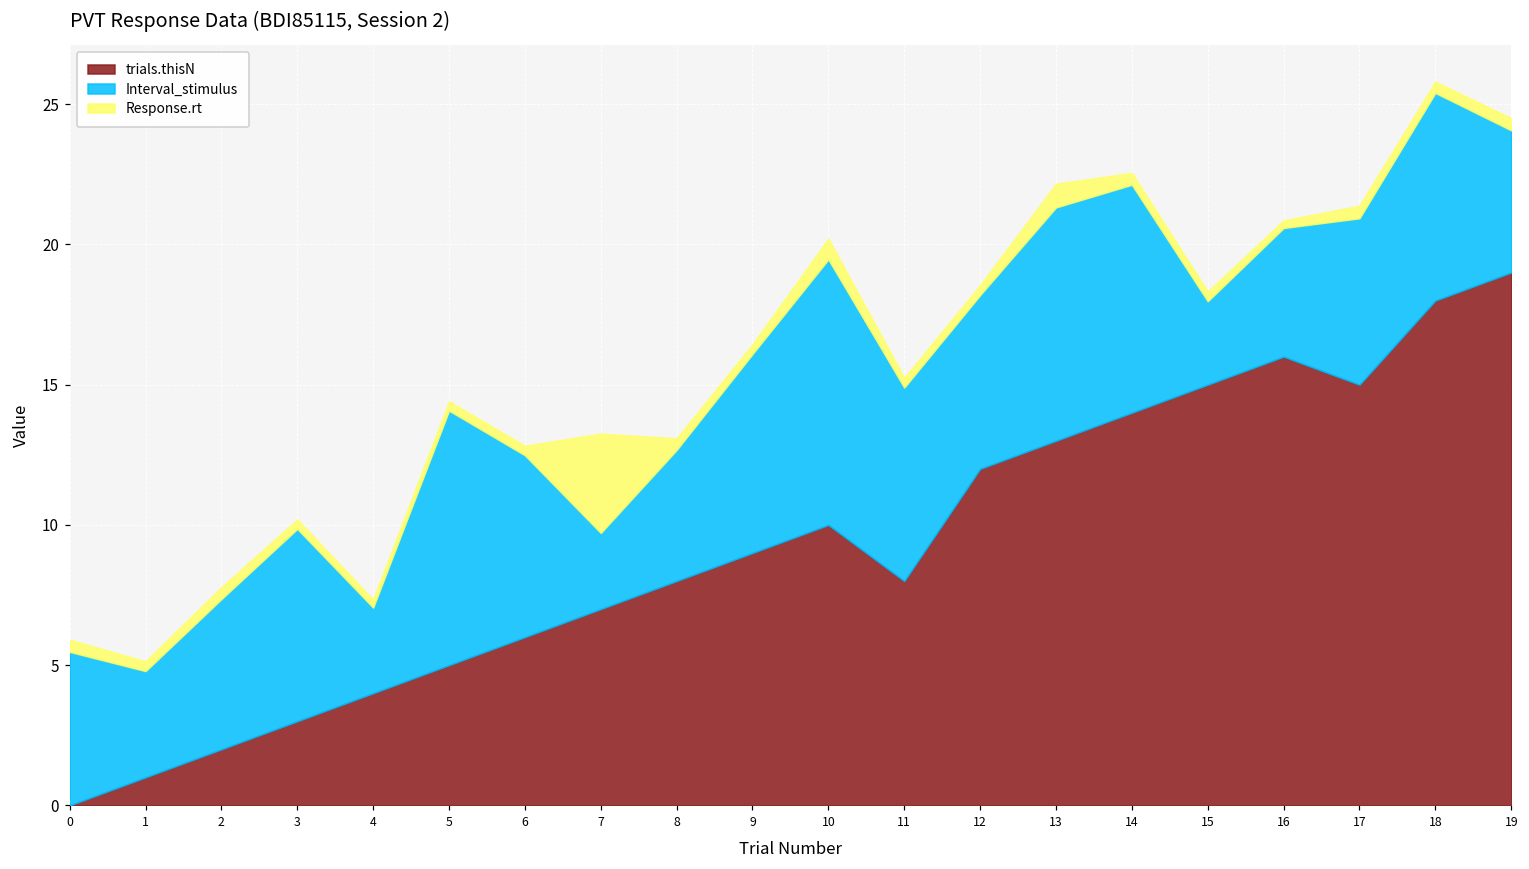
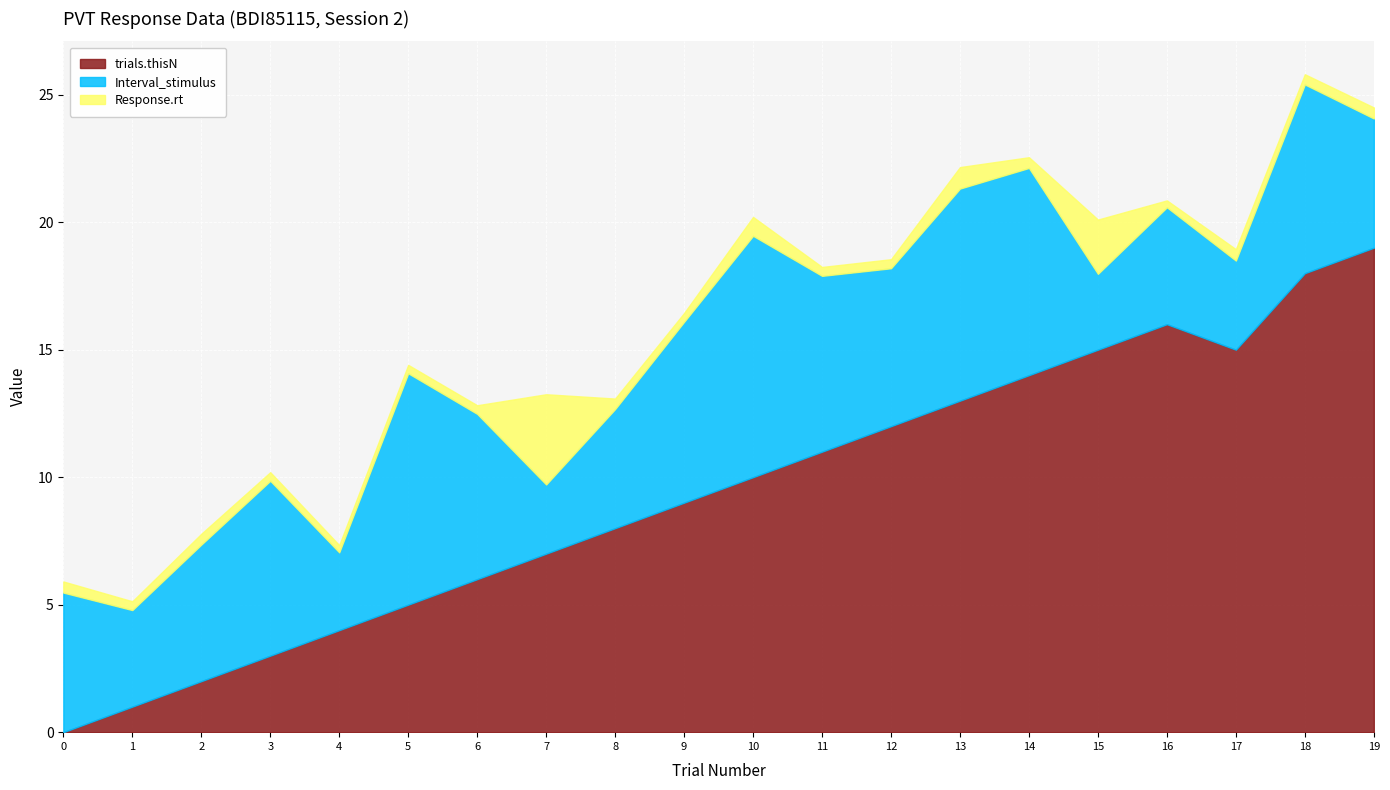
trials.thisN, 11: 8 -> 11
Response.rt, 15: 0.3 -> 2.1
Interval_stimulus, 17: 5.9 -> 3.5
